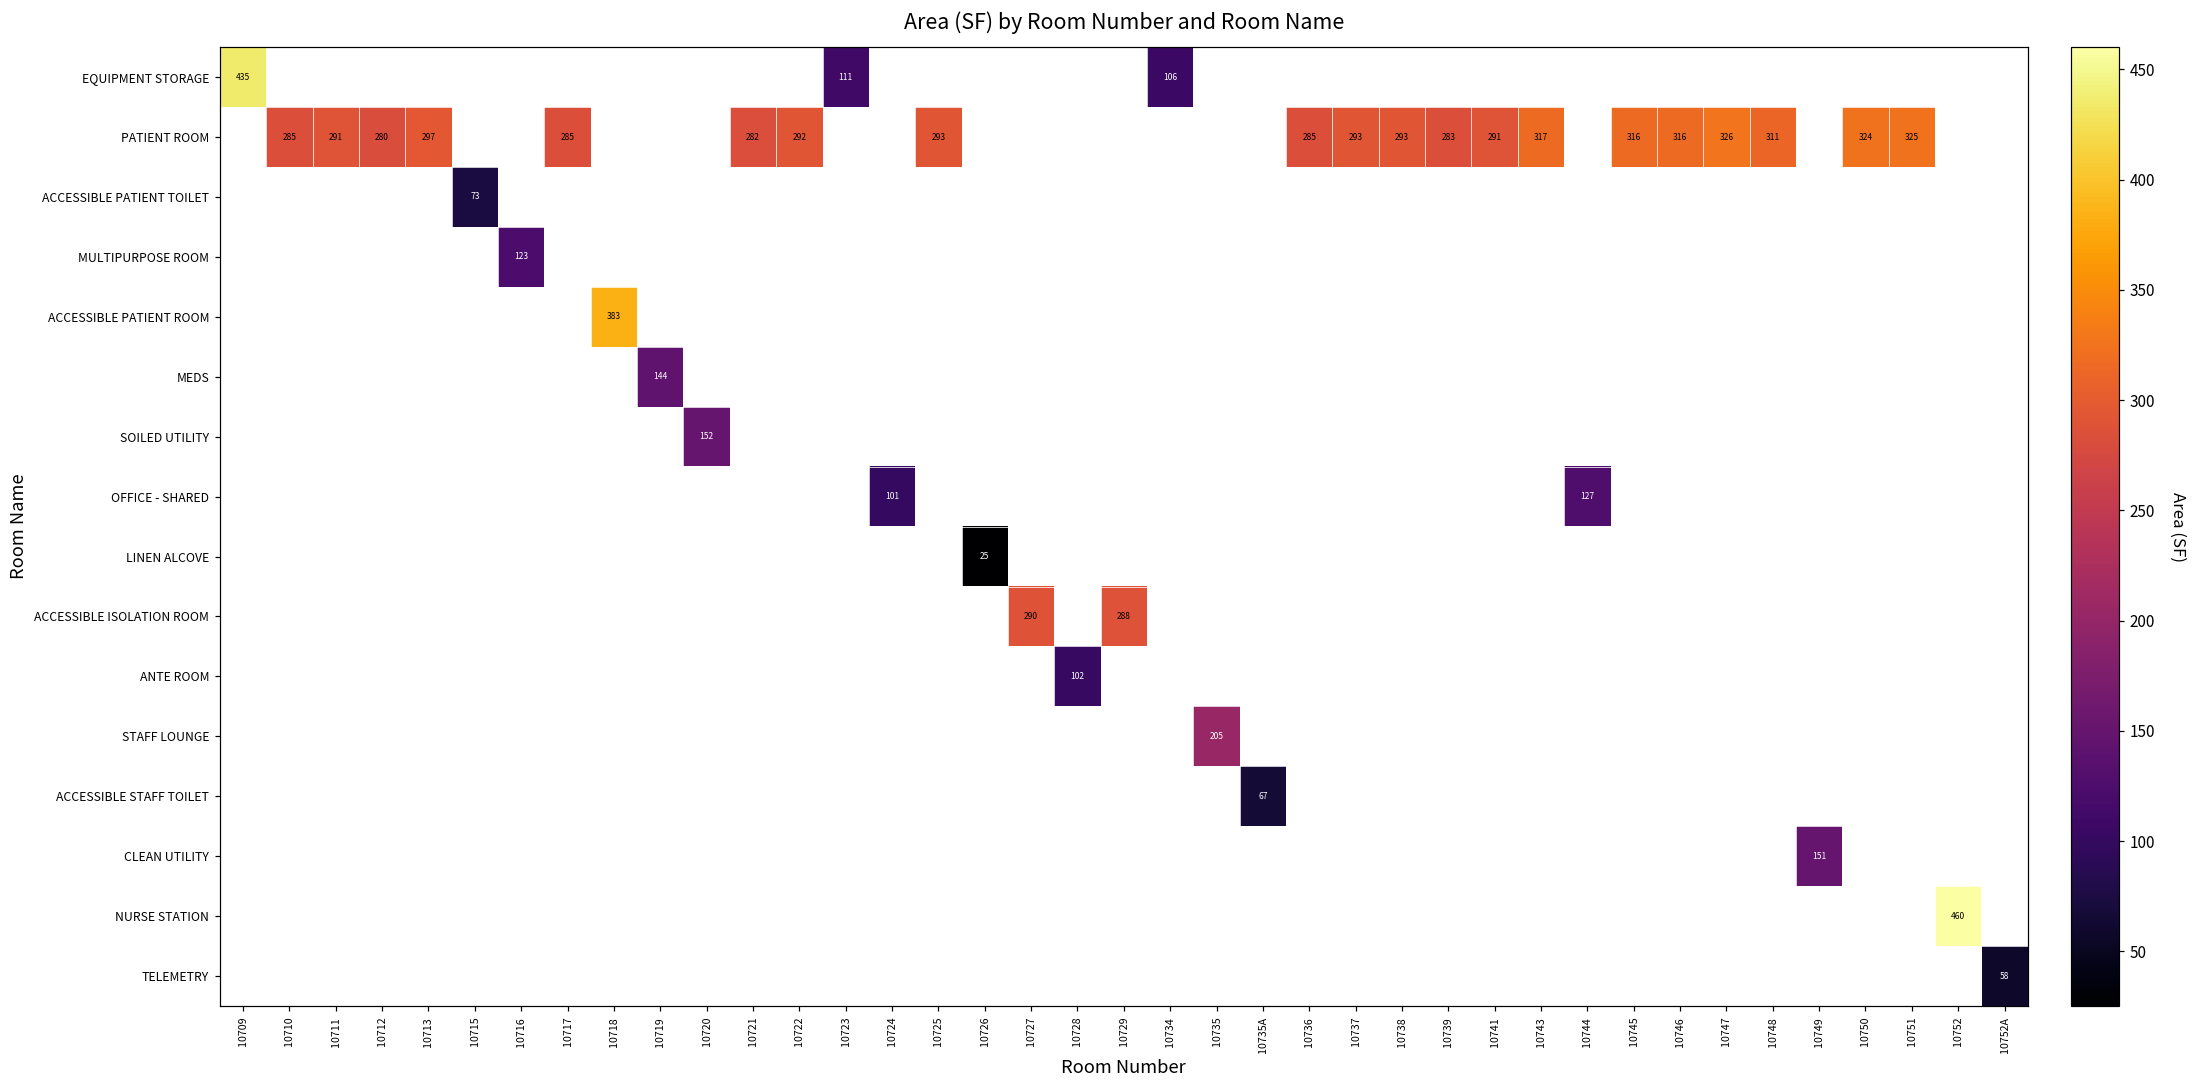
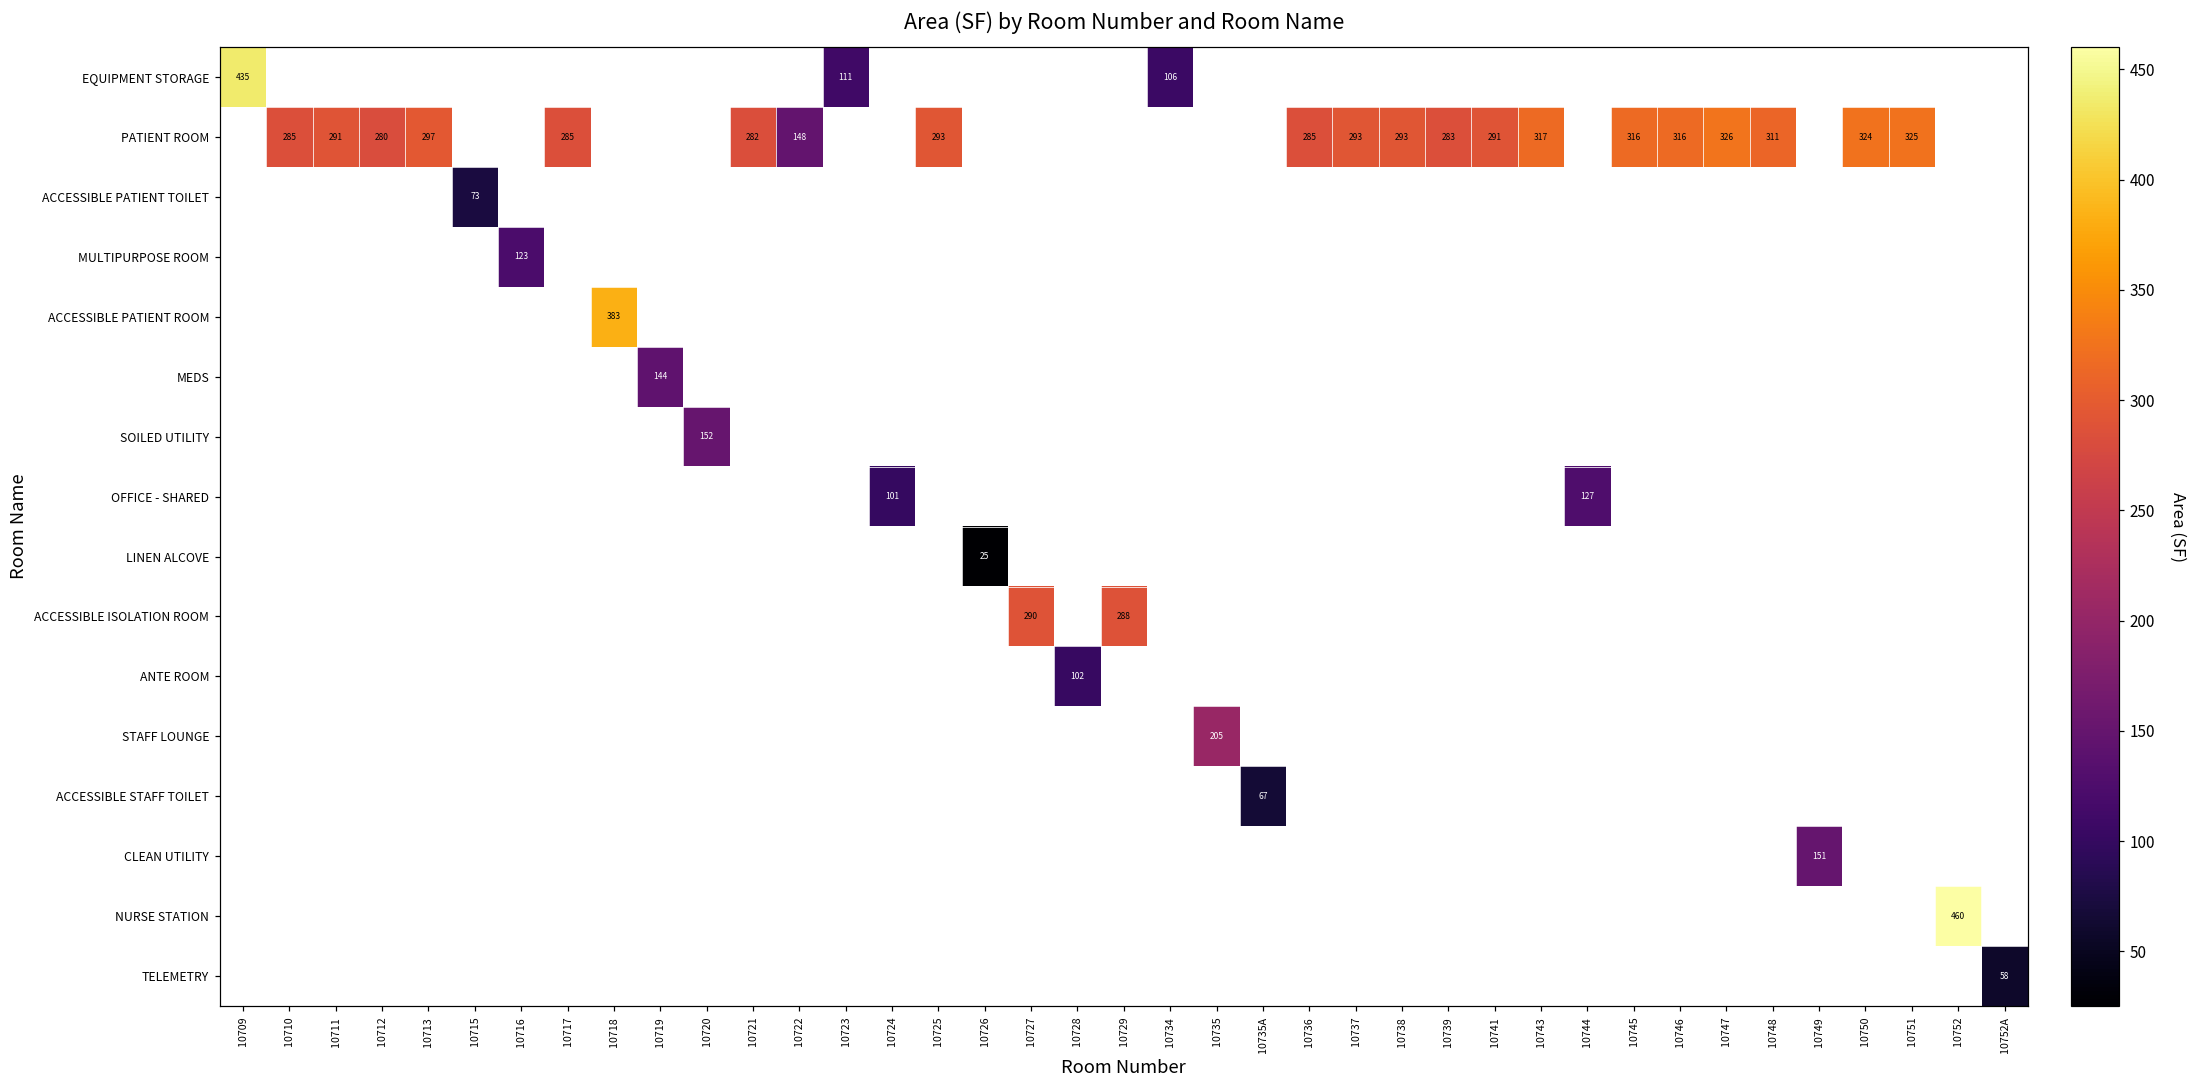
PATIENT ROOM, 10722: 292 -> 148
